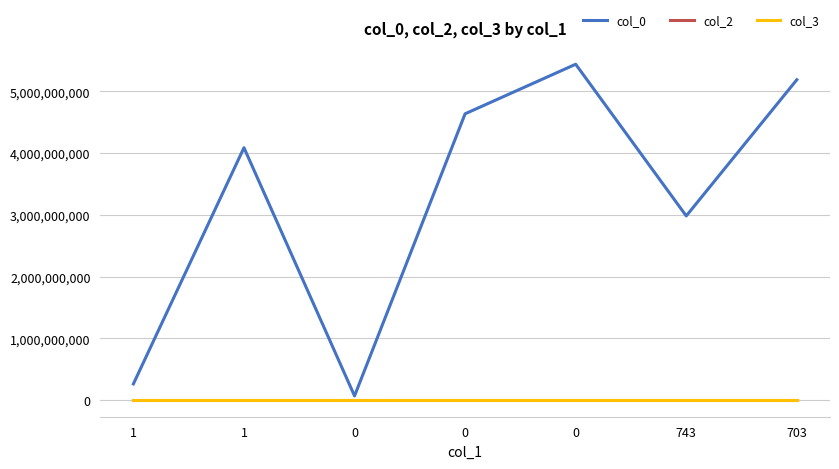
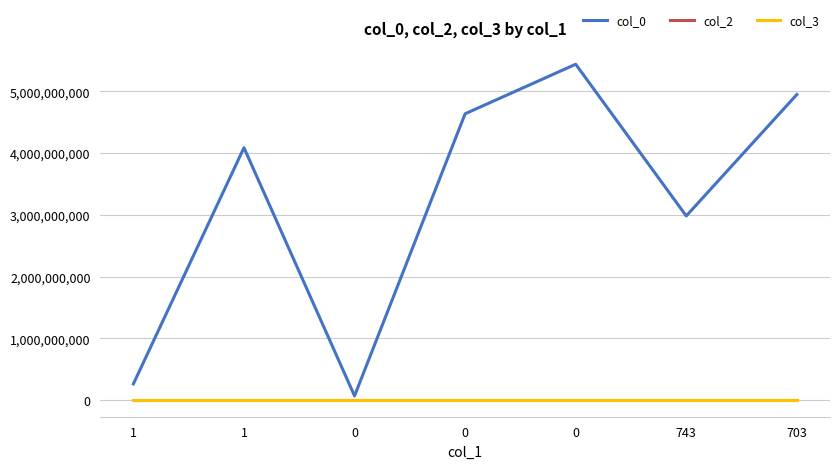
col_0, 703: 5,200,000,000 -> 4,900,000,000
